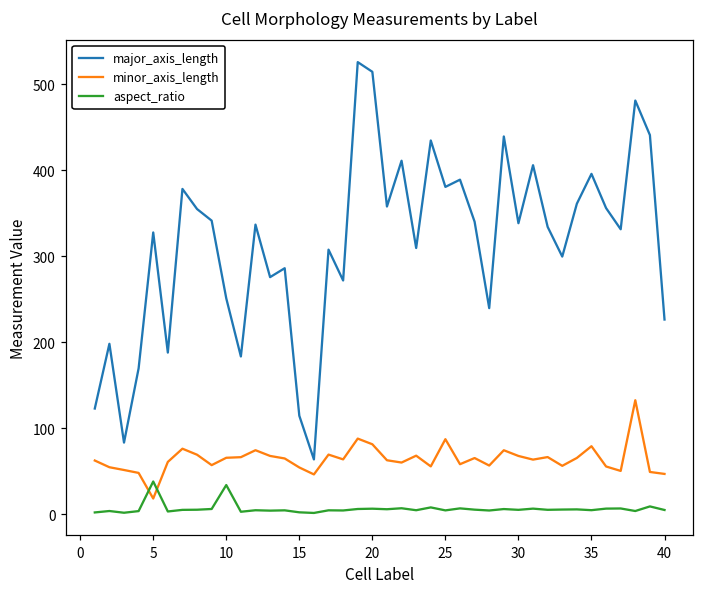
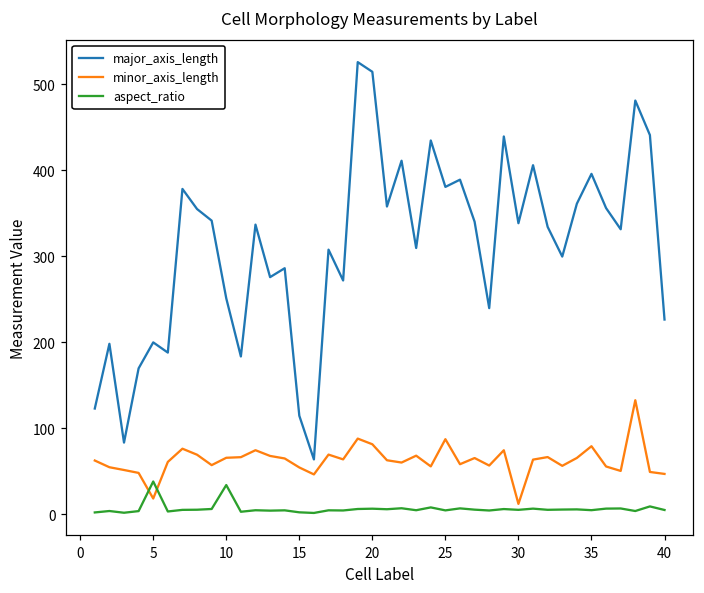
major_axis_length, 5: 330 -> 200
minor_axis_length, 30: 70 -> 10
